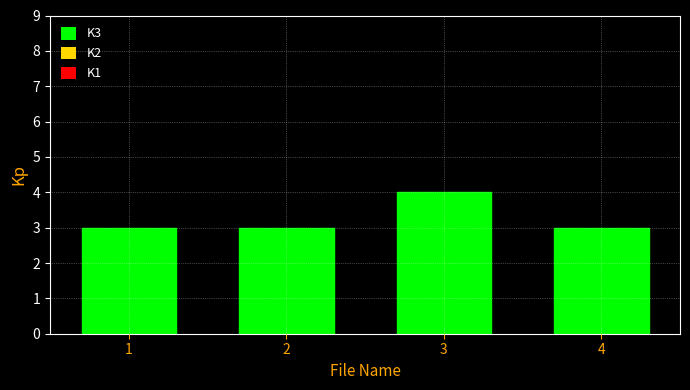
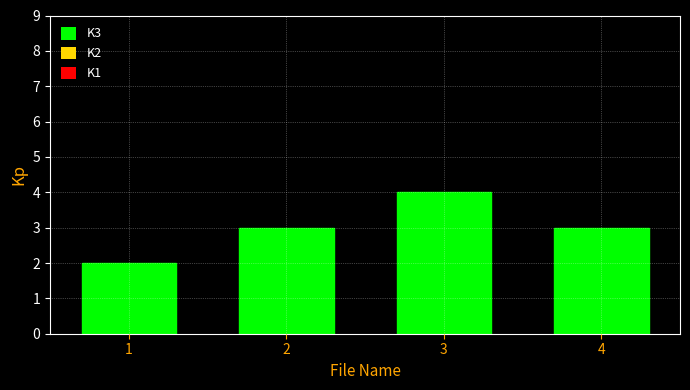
1: 3 -> 2
